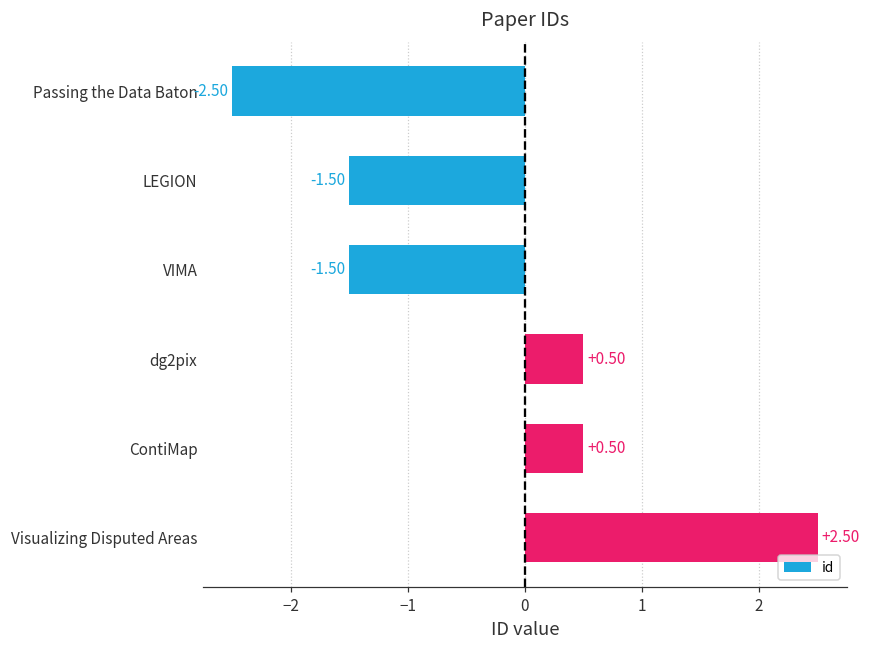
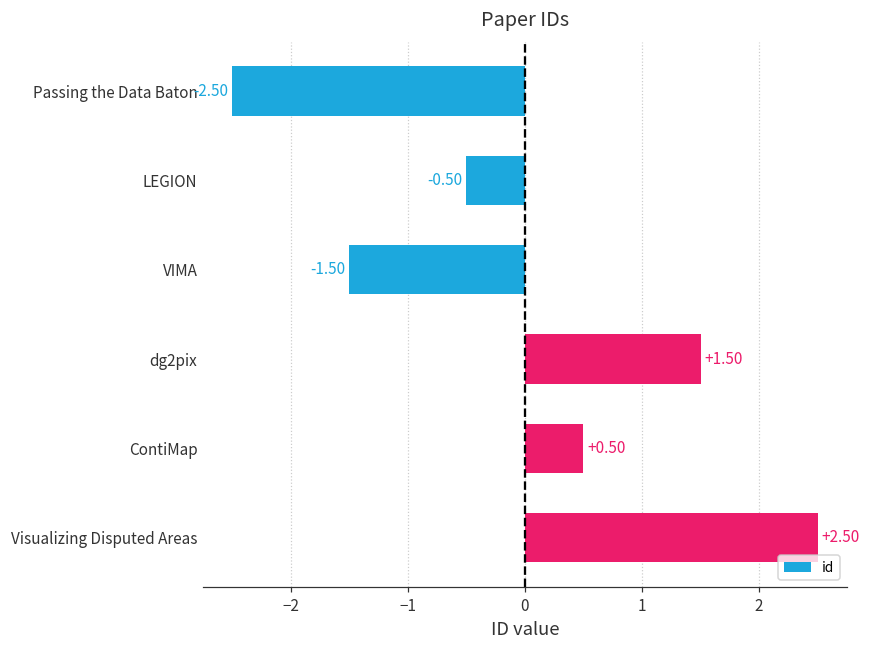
LEGION: -1.50 -> -0.50
dg2pix: +0.50 -> +1.50
